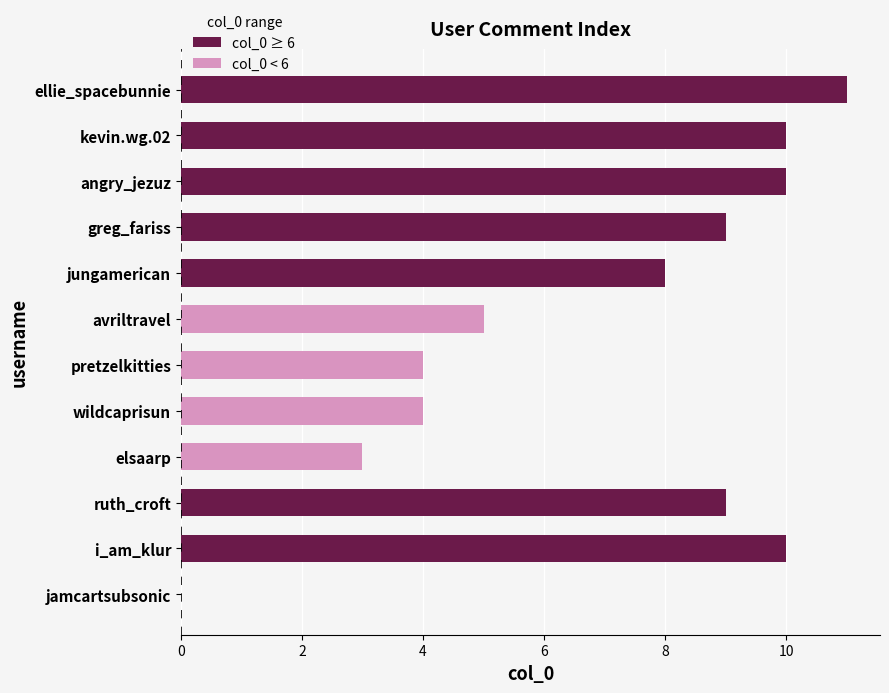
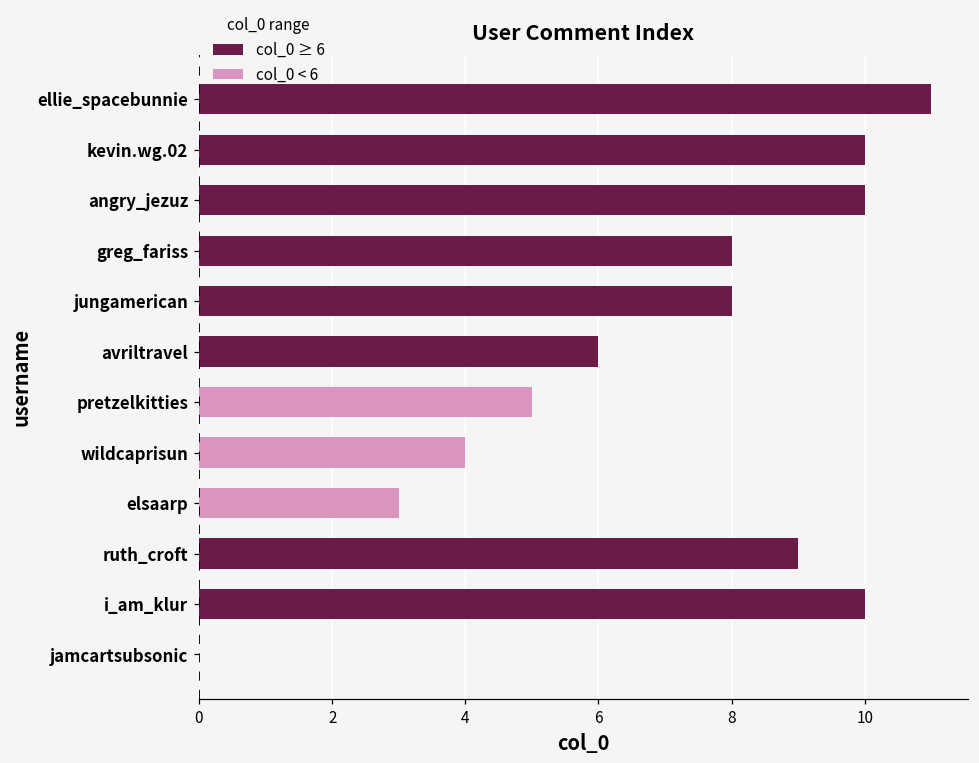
greg_fariss: 9 -> 8
avriltravel: 5 -> 6
pretzelkitties: 4 -> 5
